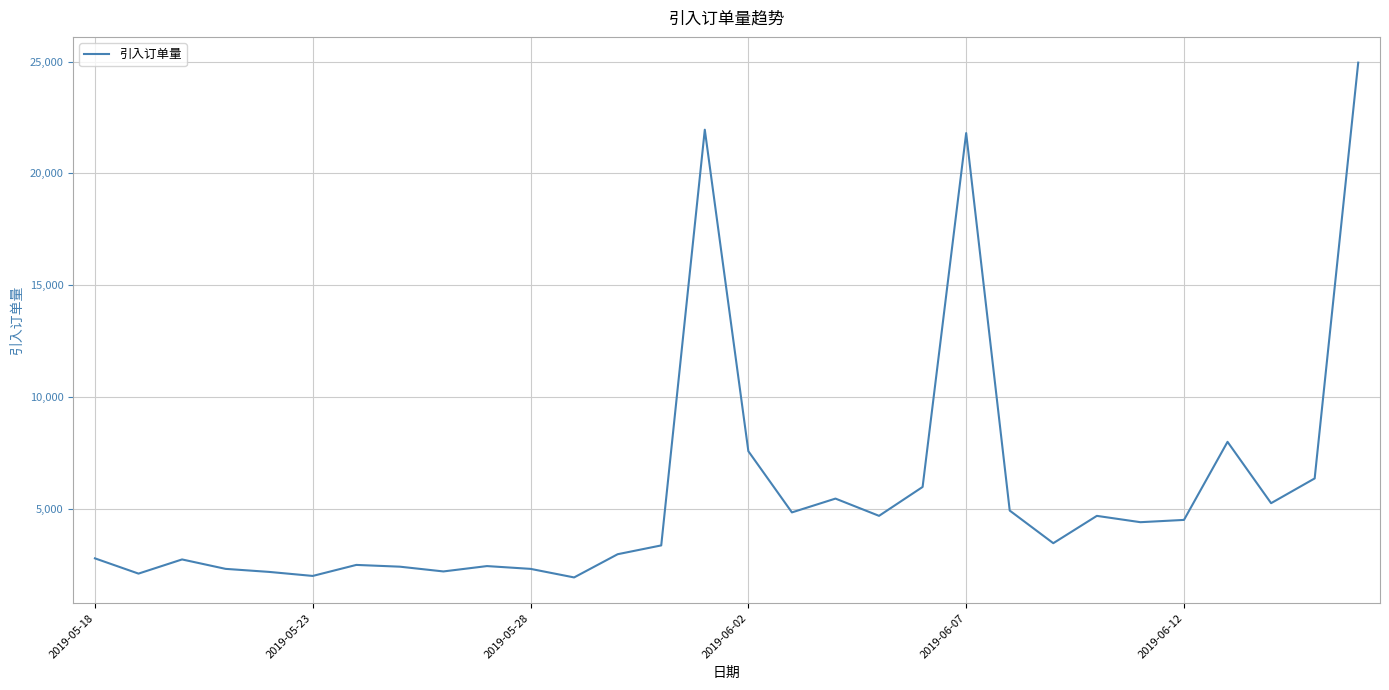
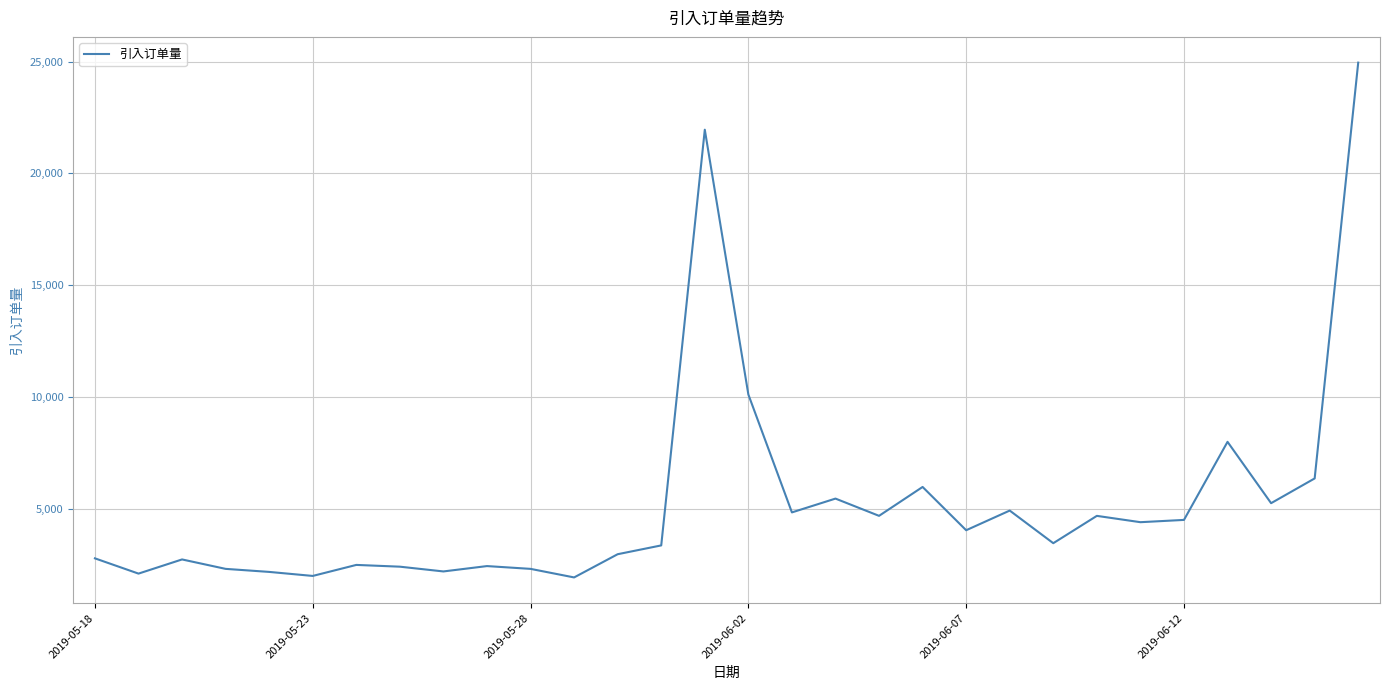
2019-06-02: 7,600 -> 10,100
2019-06-07: 21,800 -> 4,000
